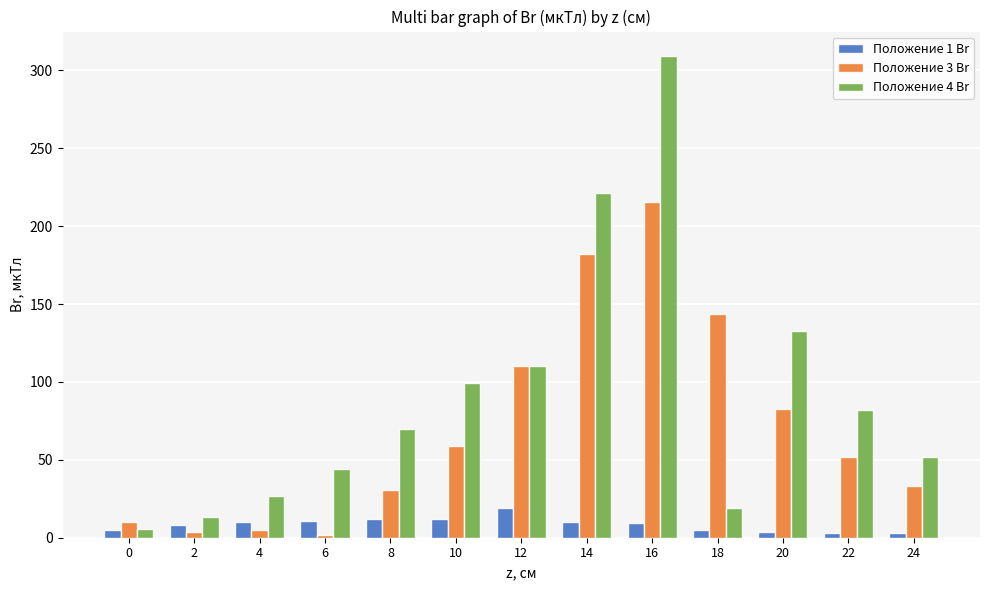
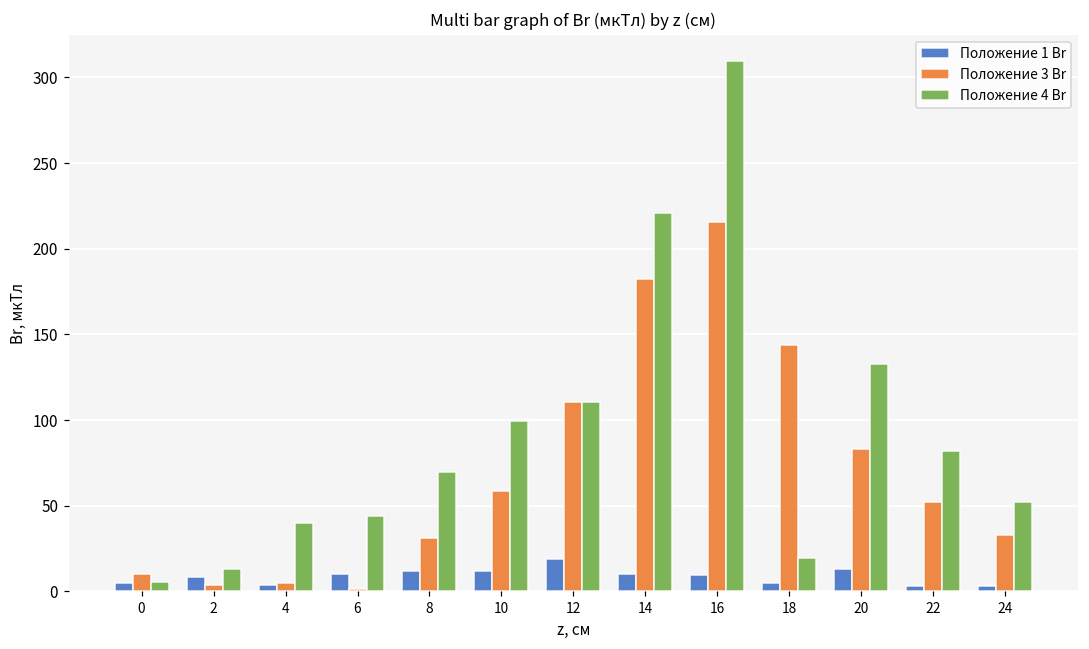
Положение 1 Br, 4: 10 -> 4
Положение 4 Br, 4: 27 -> 40
Положение 1 Br, 20: 4 -> 13
